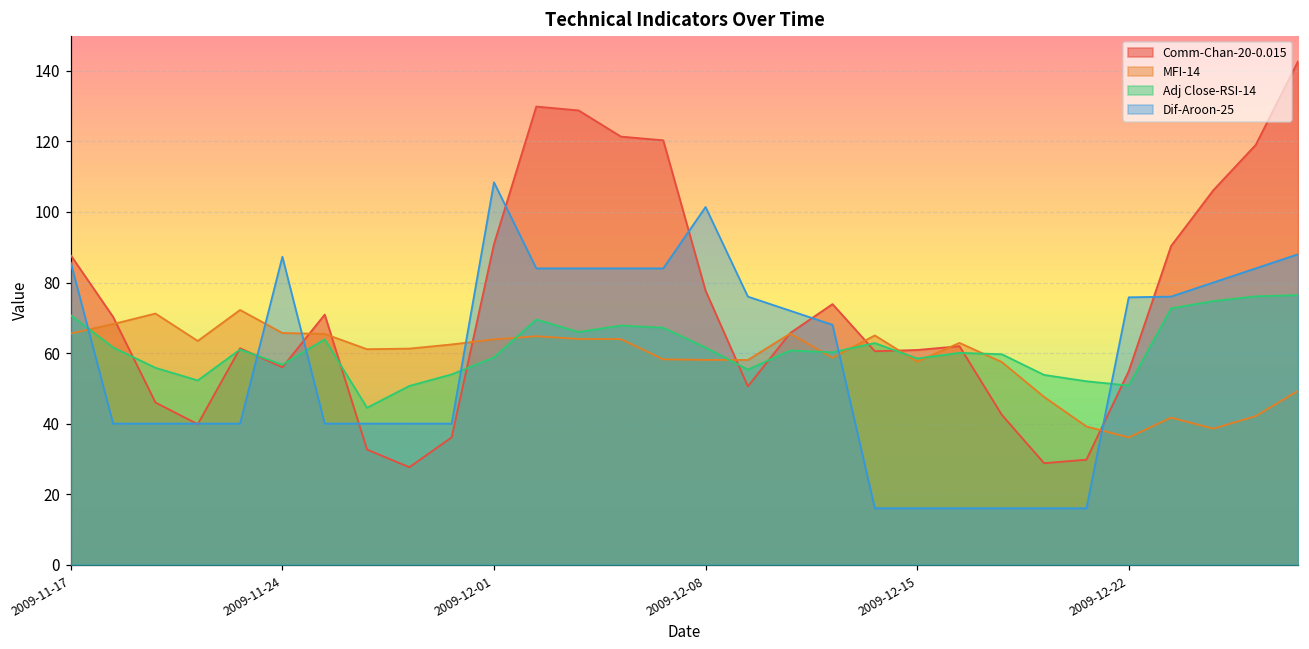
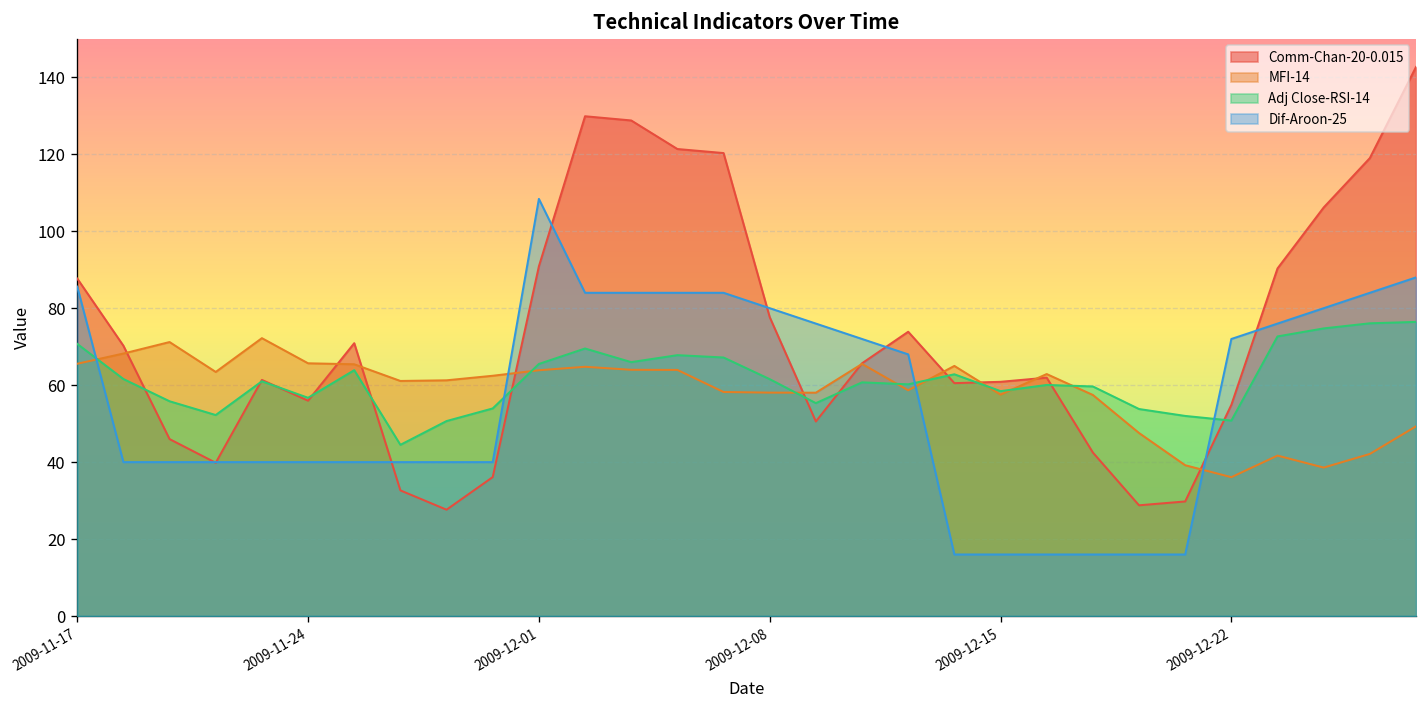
Dif-Aroon-25, 2009-11-24: 87 -> 40
Adj Close-RSI-14, 2009-12-01: 59 -> 66
Dif-Aroon-25, 2009-12-08: 101 -> 80
Dif-Aroon-25, 2009-12-22: 76 -> 72
